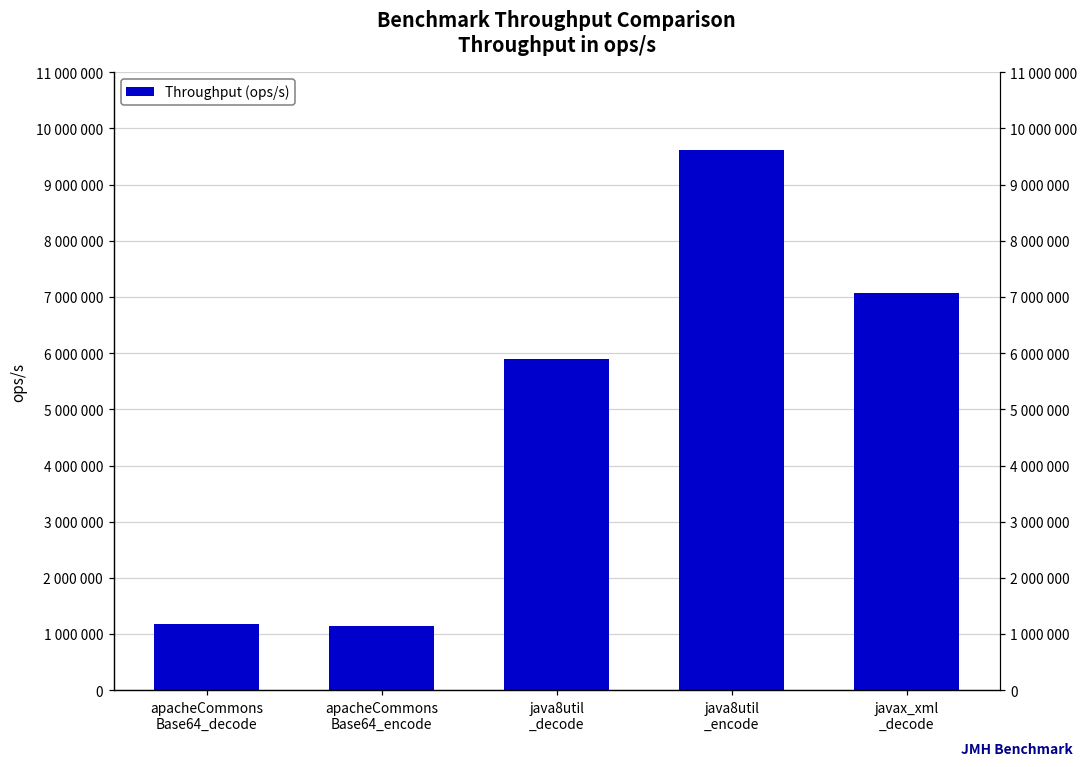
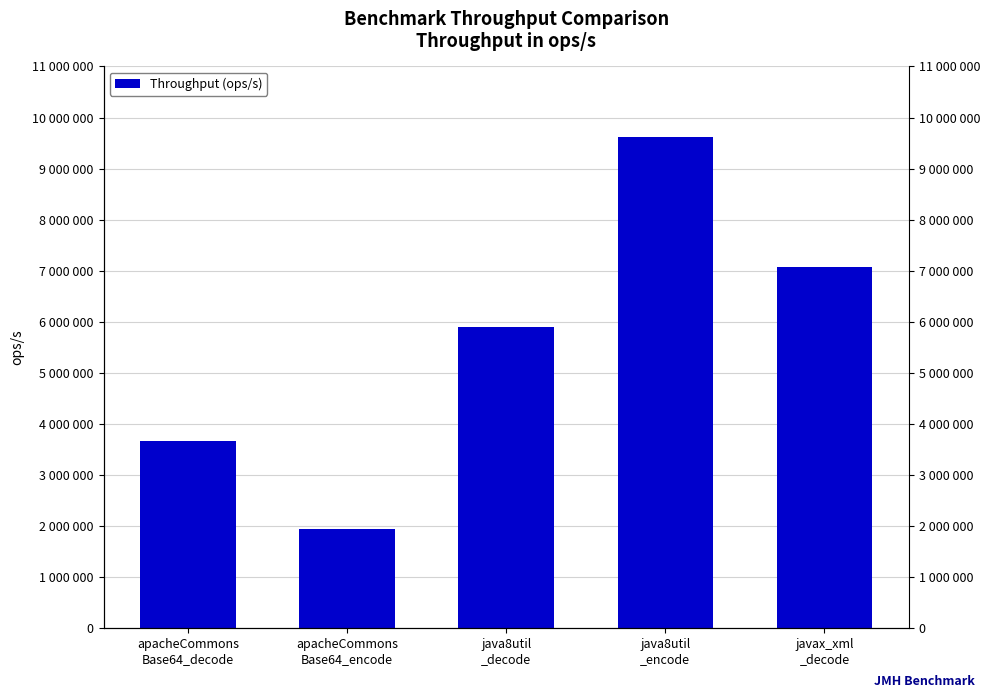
apacheCommons Base64_decode: 1200000 -> 3700000
apacheCommons Base64_encode: 1100000 -> 1900000
